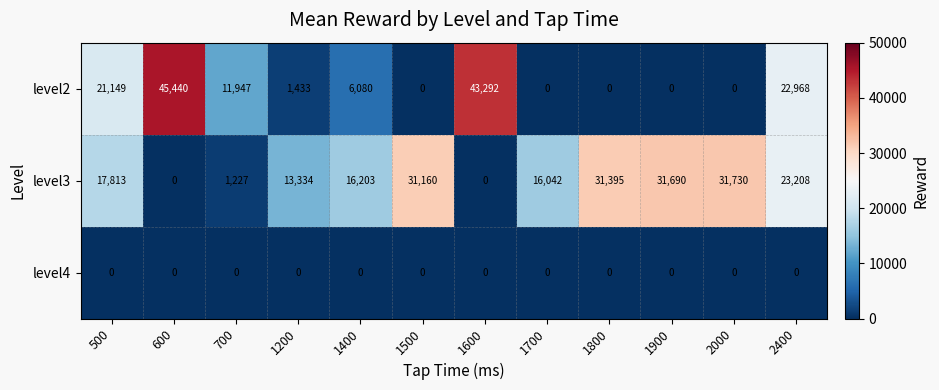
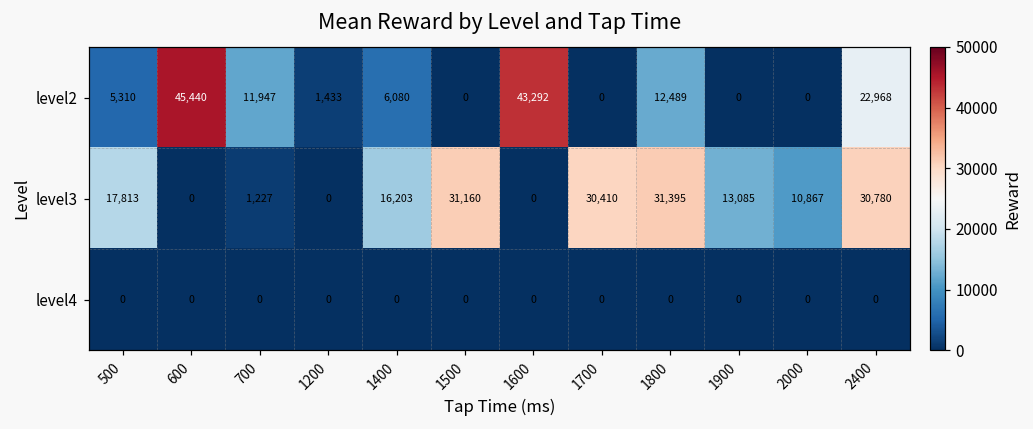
level2, 500: 21,149 -> 5,310
level2, 1800: 0 -> 12,489
level3, 1200: 13,334 -> 0
level3, 1700: 16,042 -> 30,410
level3, 1900: 31,690 -> 13,085
level3, 2000: 31,730 -> 10,867
level3, 2400: 23,208 -> 30,780
